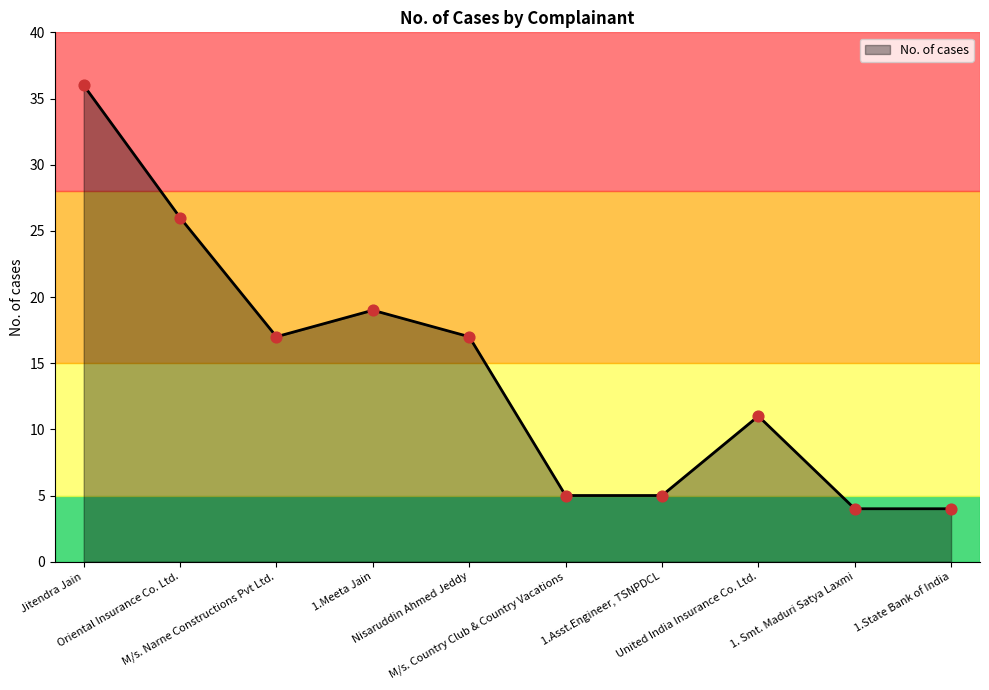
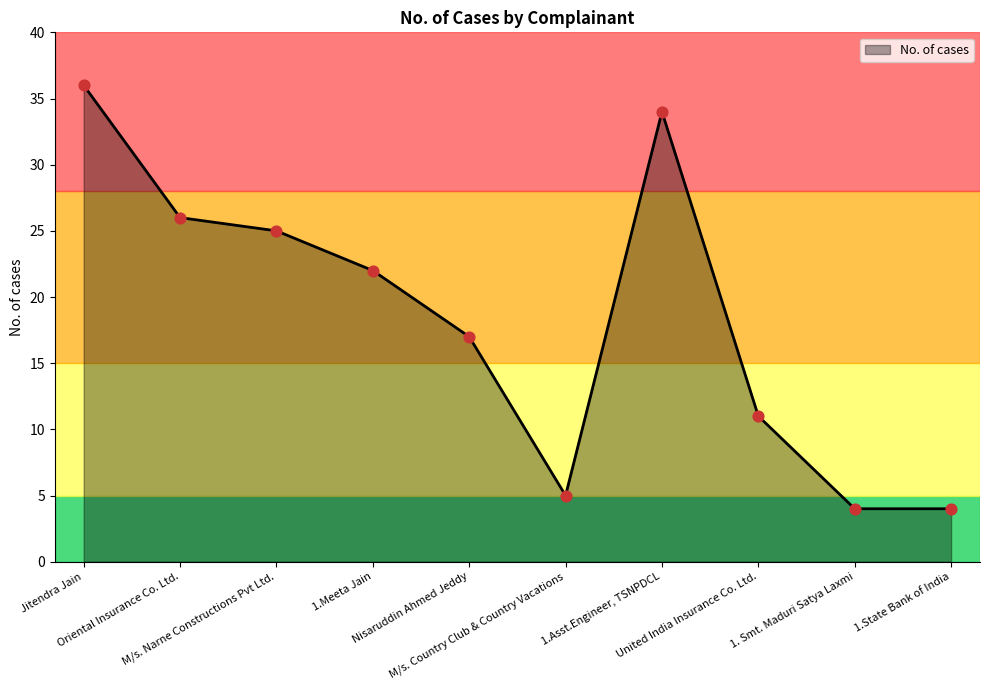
M/s. Narne Constructions Pvt Ltd.: 17 -> 25
1.Meeta Jain: 19 -> 22
1.Asst.Engineer, TSNPDCL: 5 -> 34
